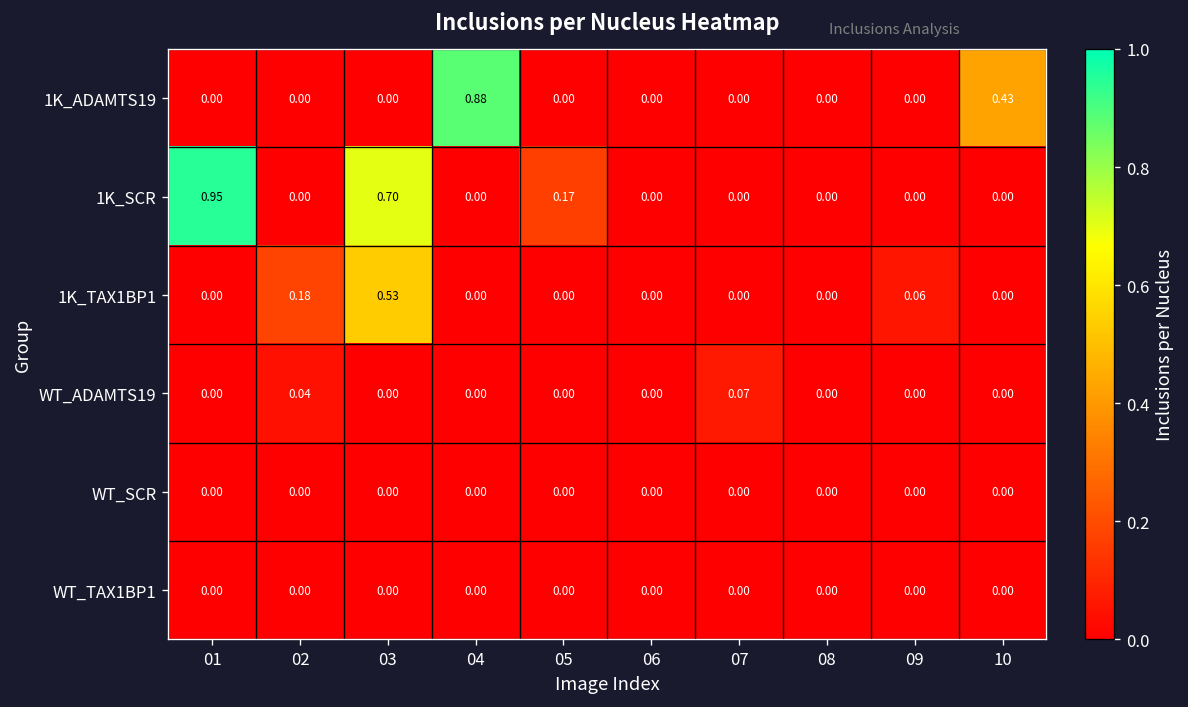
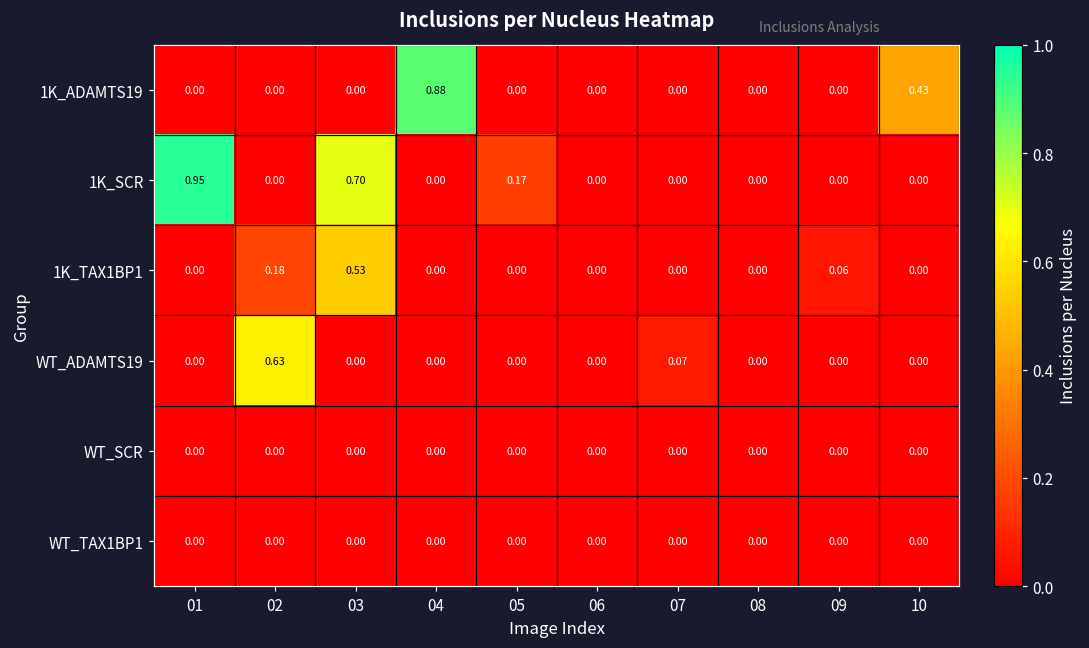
WT_ADAMTS19, 02: 0.04 -> 0.63
